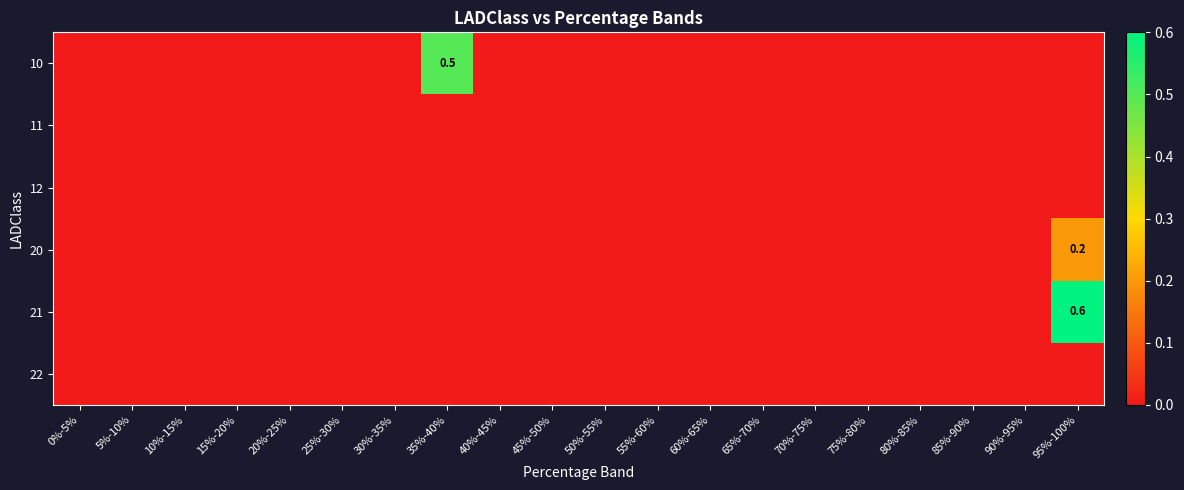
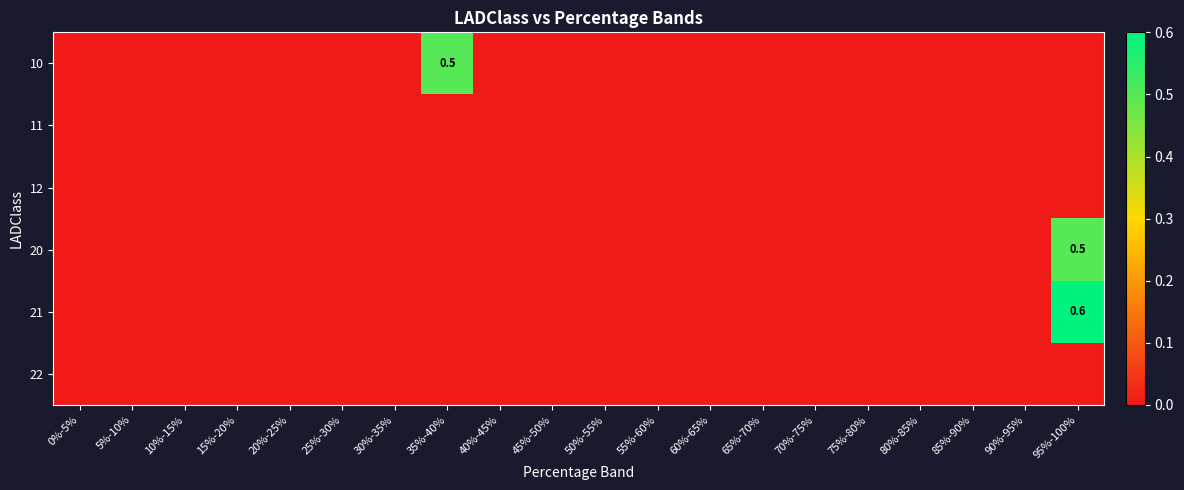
20, 95%-100%: 0.2 -> 0.5
